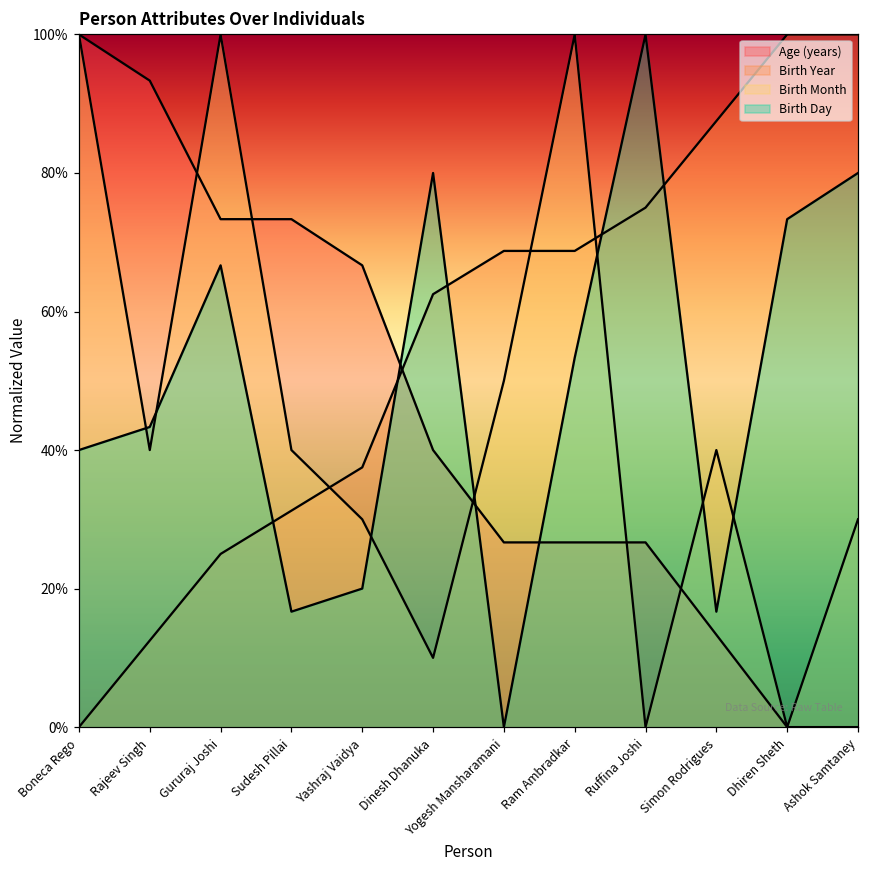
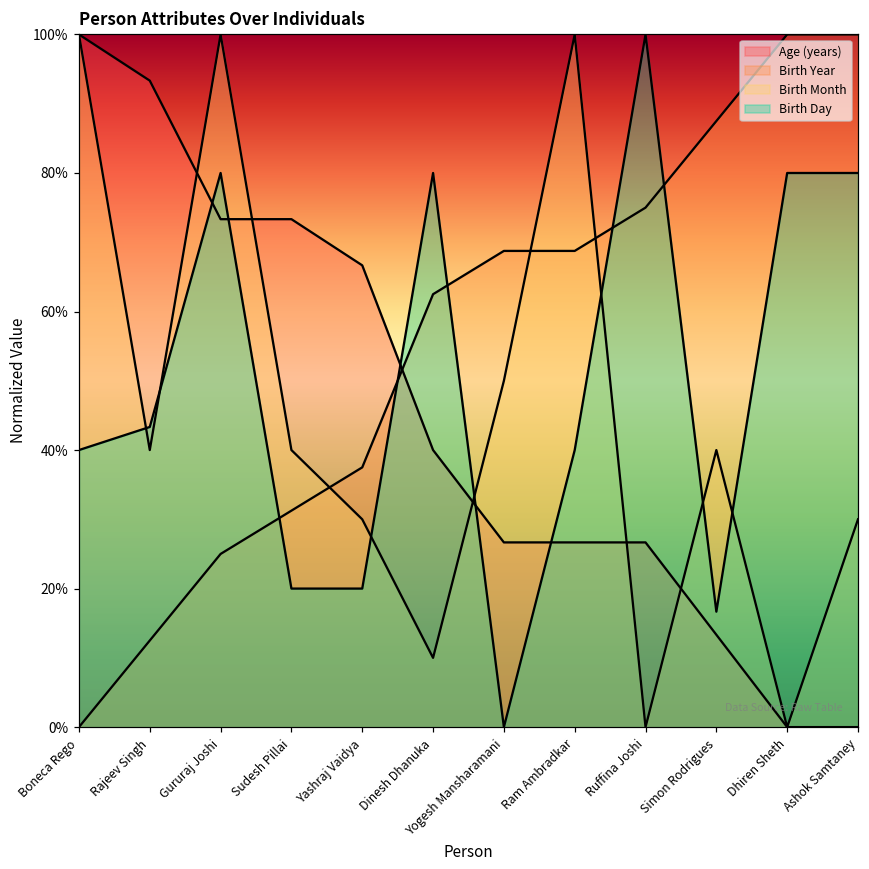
Birth Day, Gururaj Joshi: 67% -> 80%
Birth Day, Sudesh Pillai: 17% -> 20%
Birth Day, Ram Ambradkar: 53% -> 40%
Birth Day, Dhiren Sheth: 73% -> 80%
